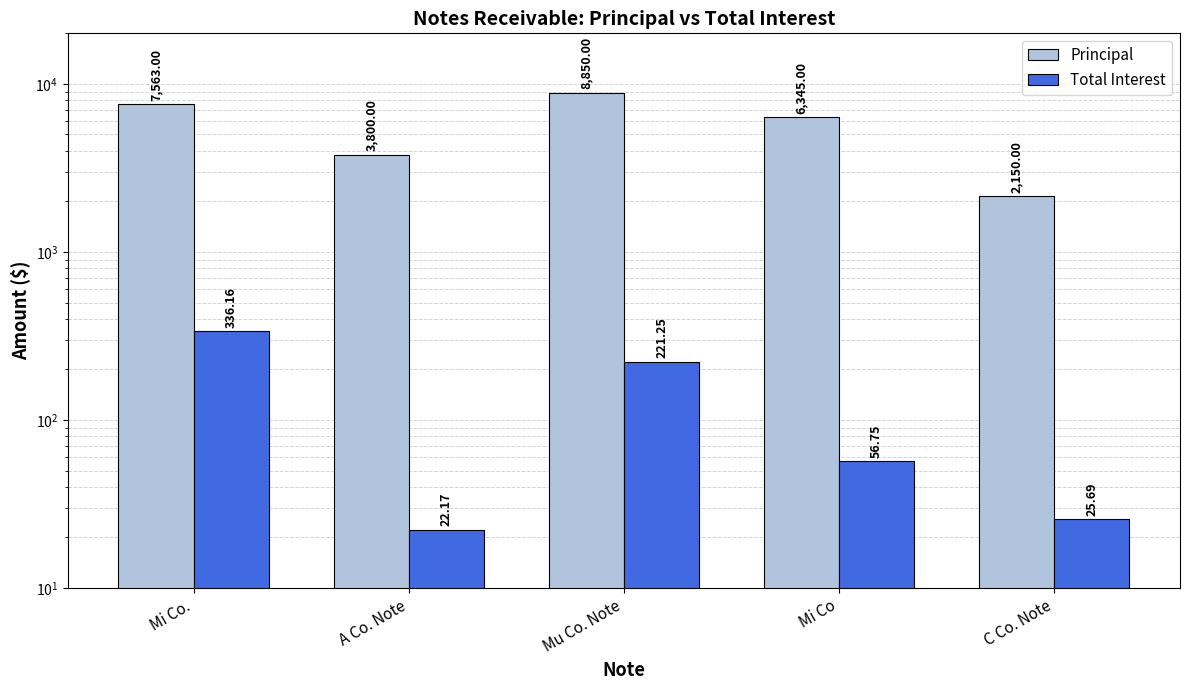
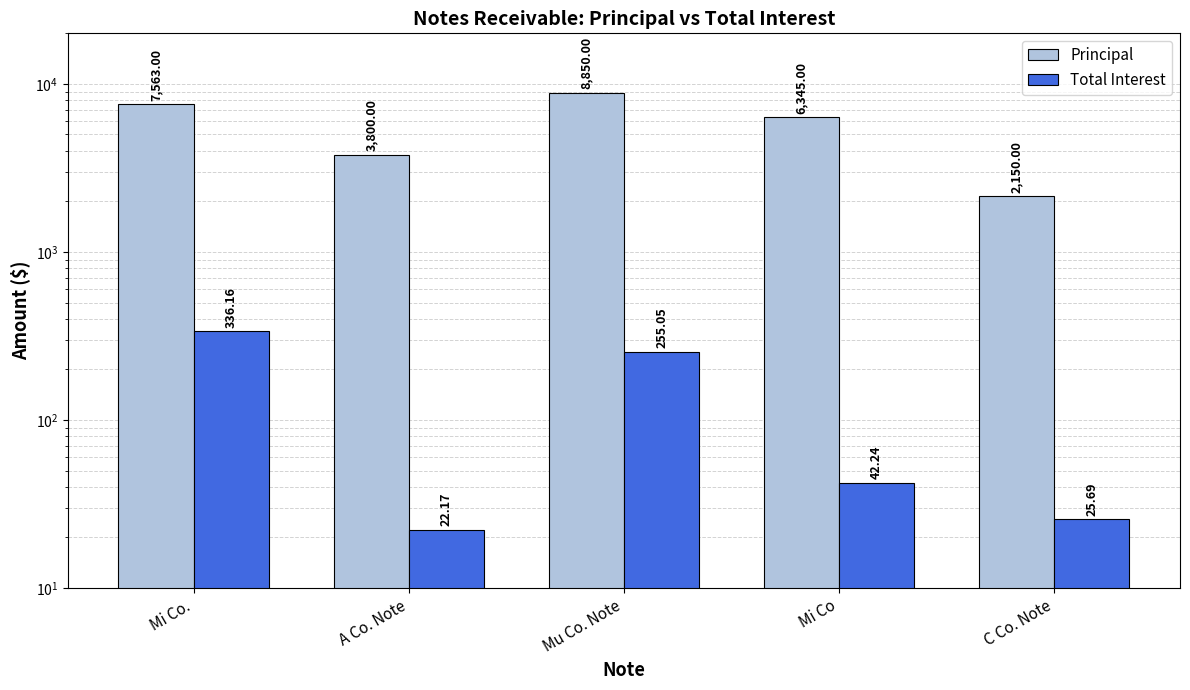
Total Interest, Mu Co. Note: 221.25 -> 255.05
Total Interest, Mi Co: 56.75 -> 42.24
